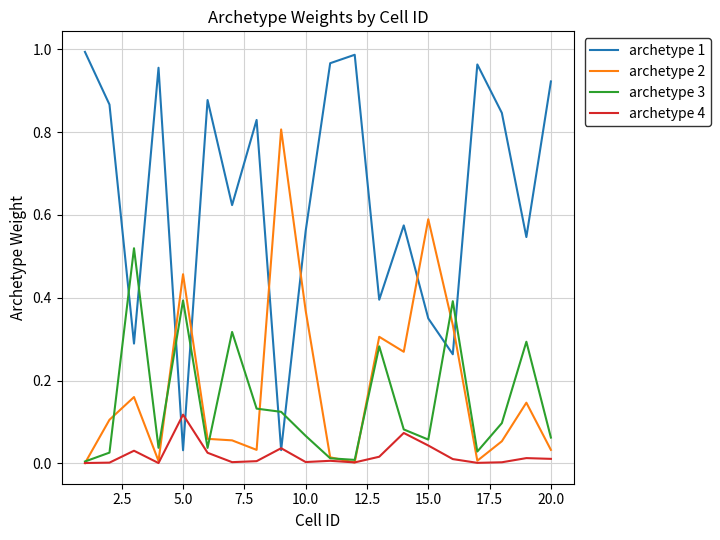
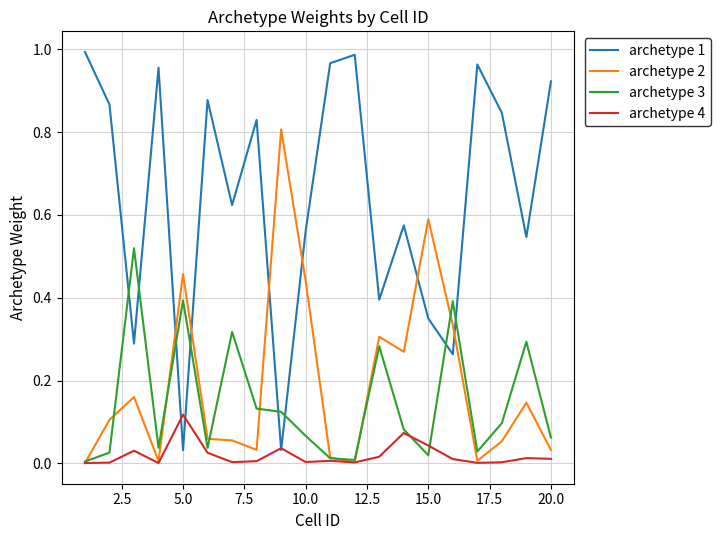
archetype 2, 10.0: 0.37 -> 0.44
archetype 3, 15.0: 0.06 -> 0.02
